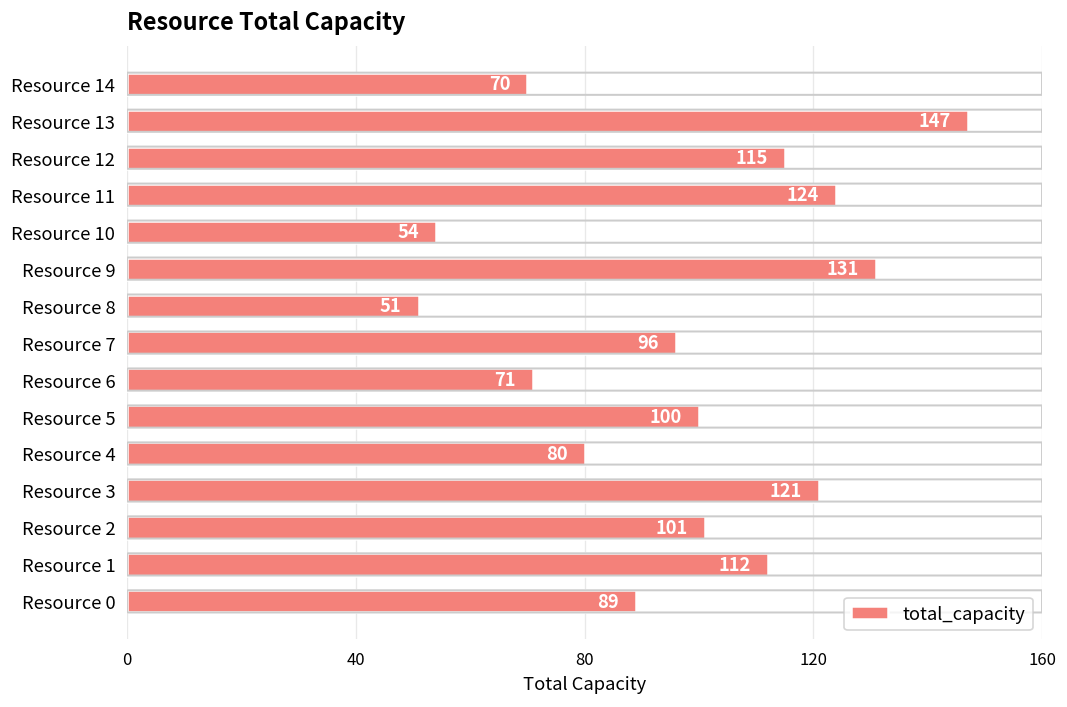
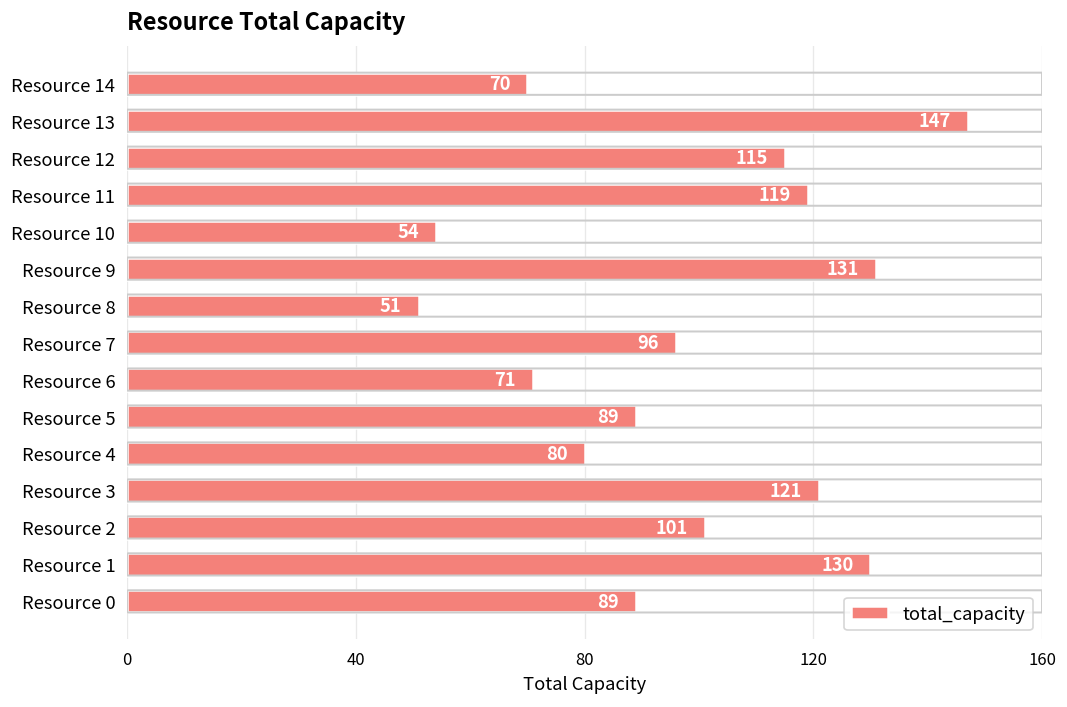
Resource 11: 124 -> 119
Resource 5: 100 -> 89
Resource 1: 112 -> 130
